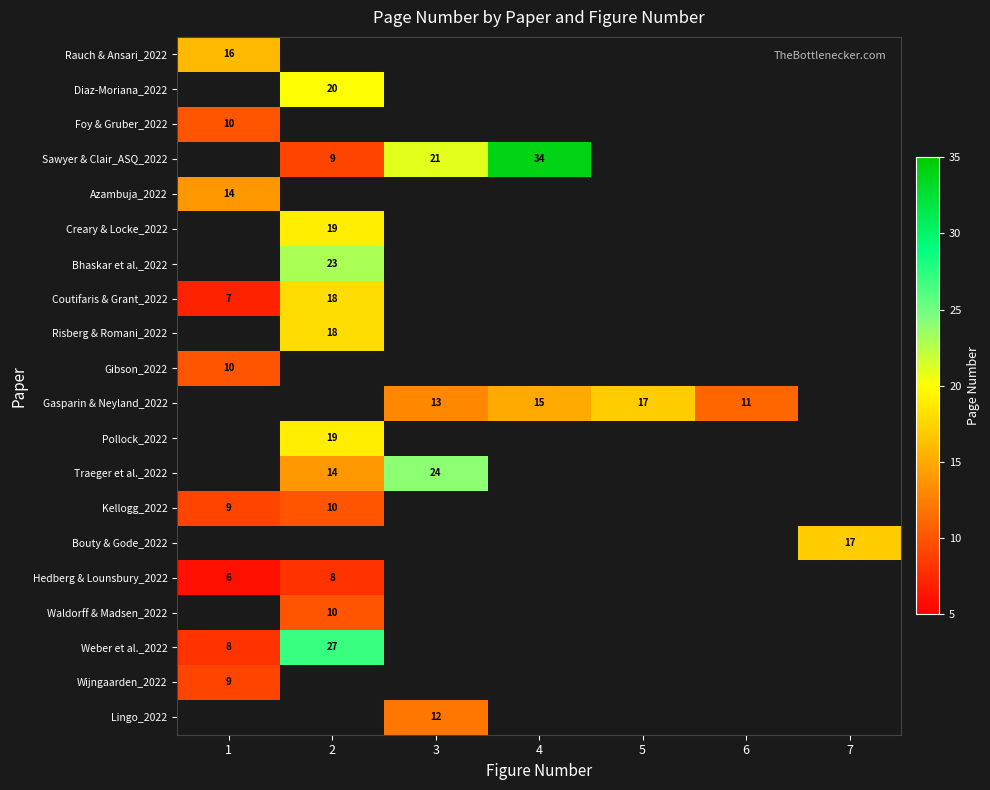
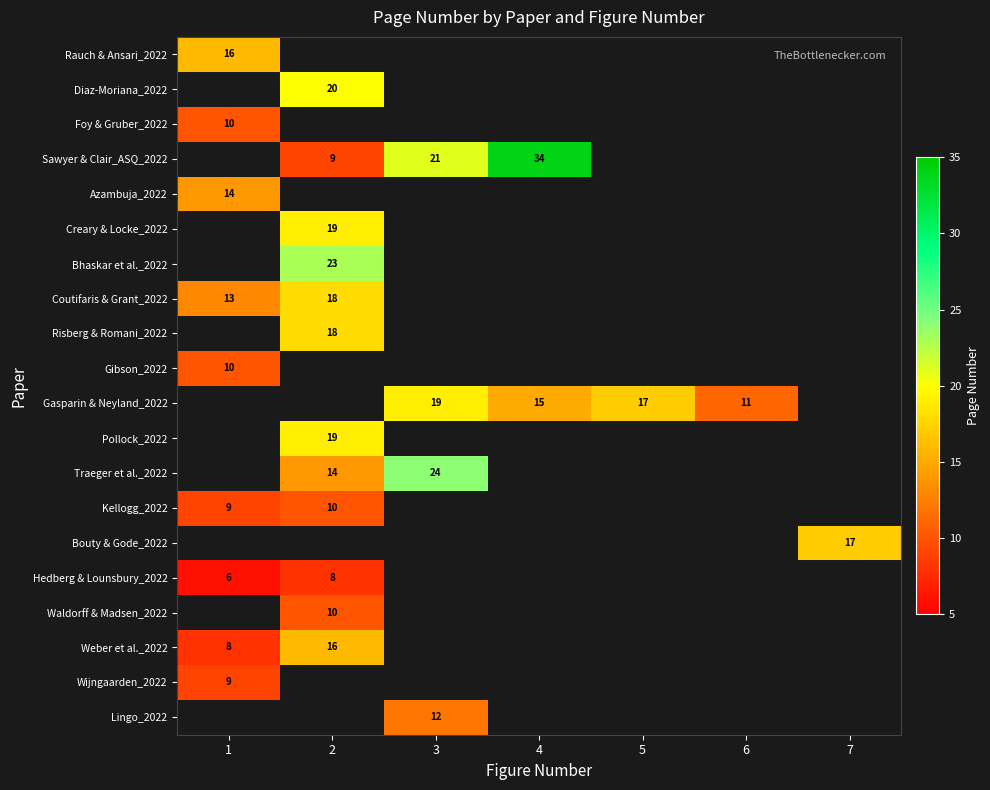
Coutifaris & Grant_2022, 1: 7 -> 13
Gasparin & Neyland_2022, 3: 13 -> 19
Weber et al._2022, 2: 27 -> 16
